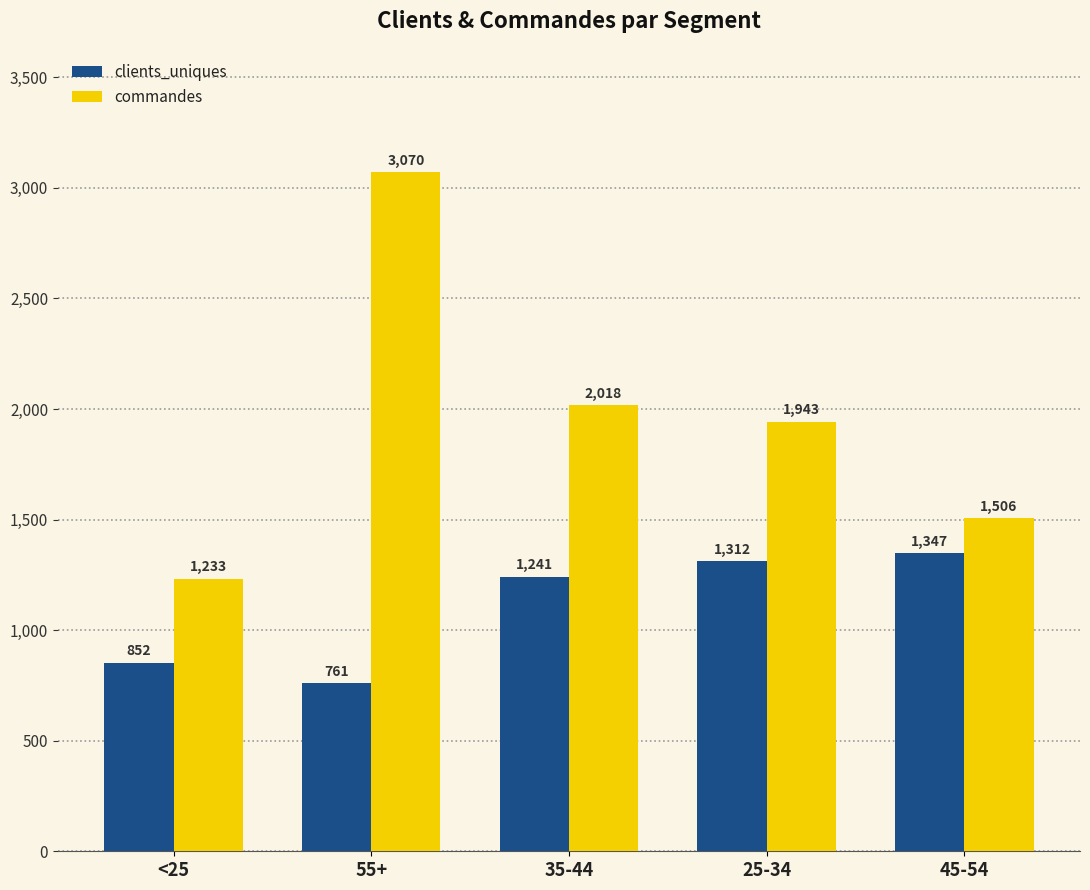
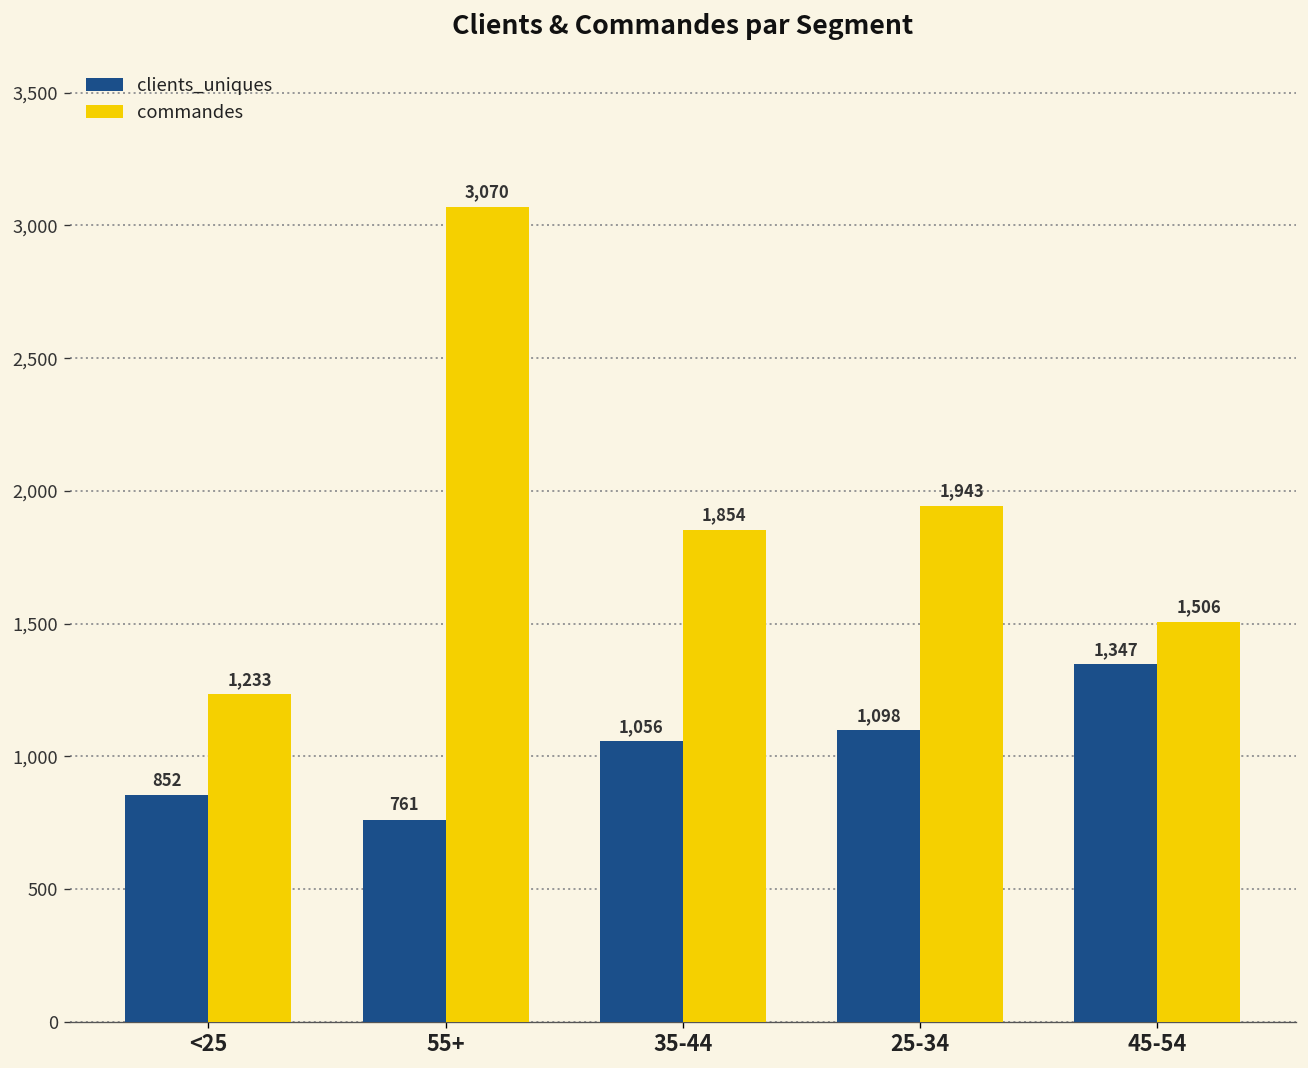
clients_uniques, 35-44: 1,241 -> 1,056
commandes, 35-44: 2,018 -> 1,854
clients_uniques, 25-34: 1,312 -> 1,098
